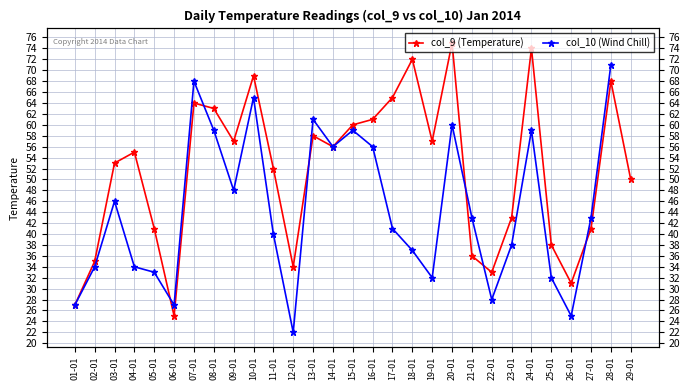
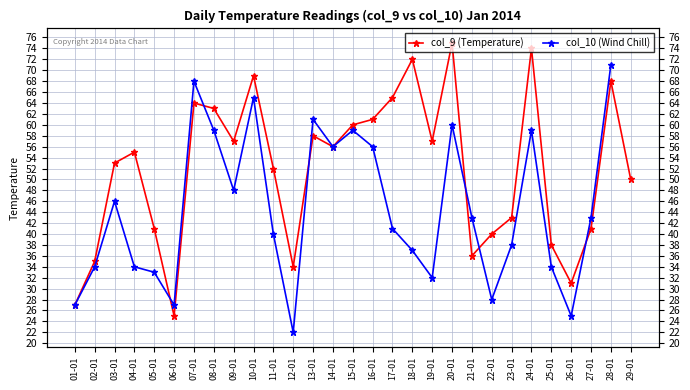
col_9 (Temperature), 22-01: 33 -> 40
col_10 (Wind Chill), 25-01: 32 -> 34
